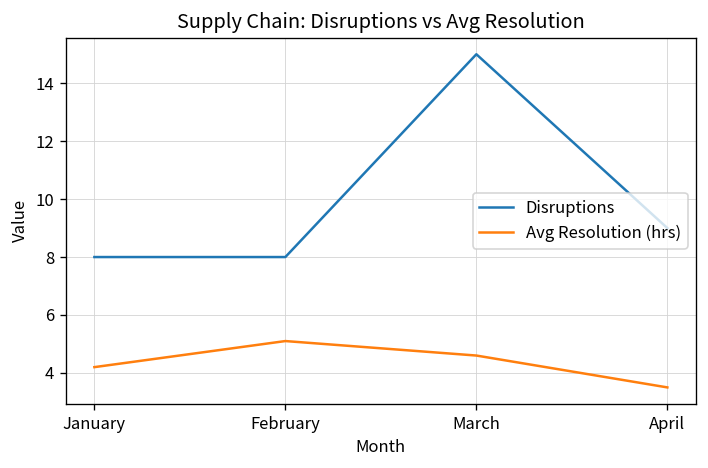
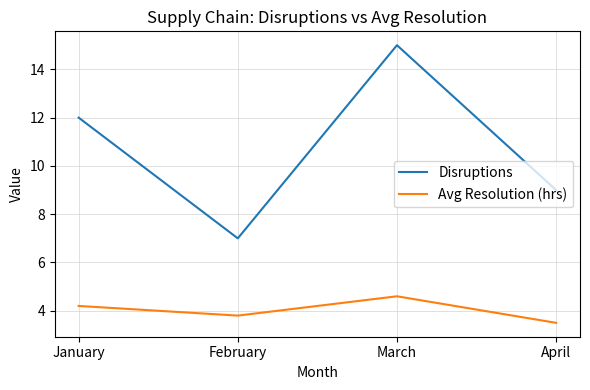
Disruptions, January: 8 -> 12
Disruptions, February: 8 -> 7
Avg Resolution (hrs), February: 5.1 -> 3.8
